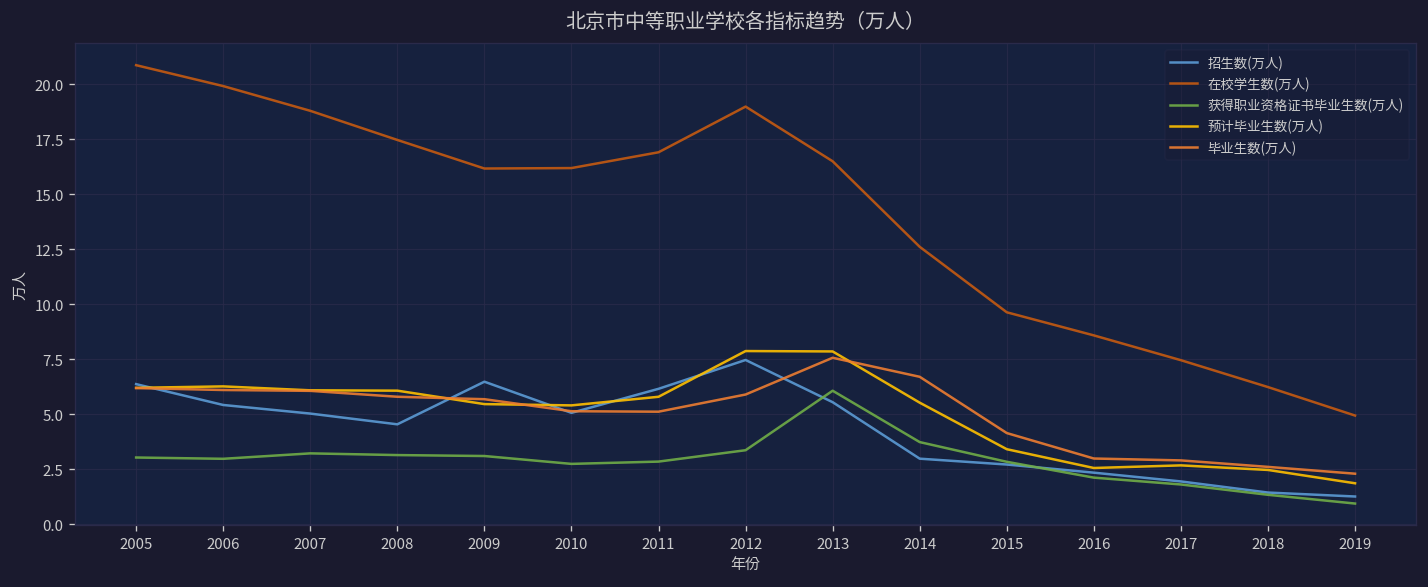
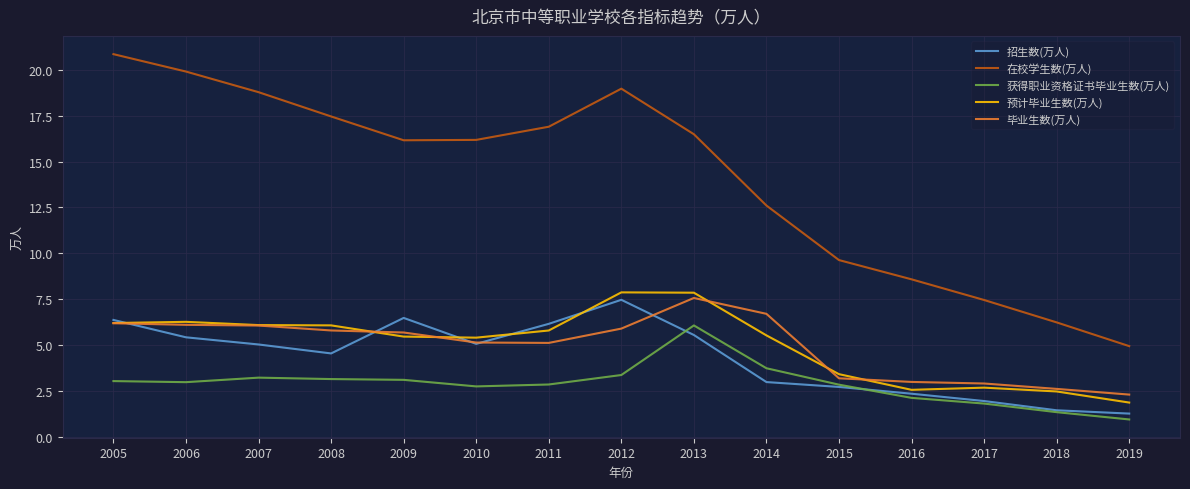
毕业生数(万人), 2015: 4.1 -> 3.2
